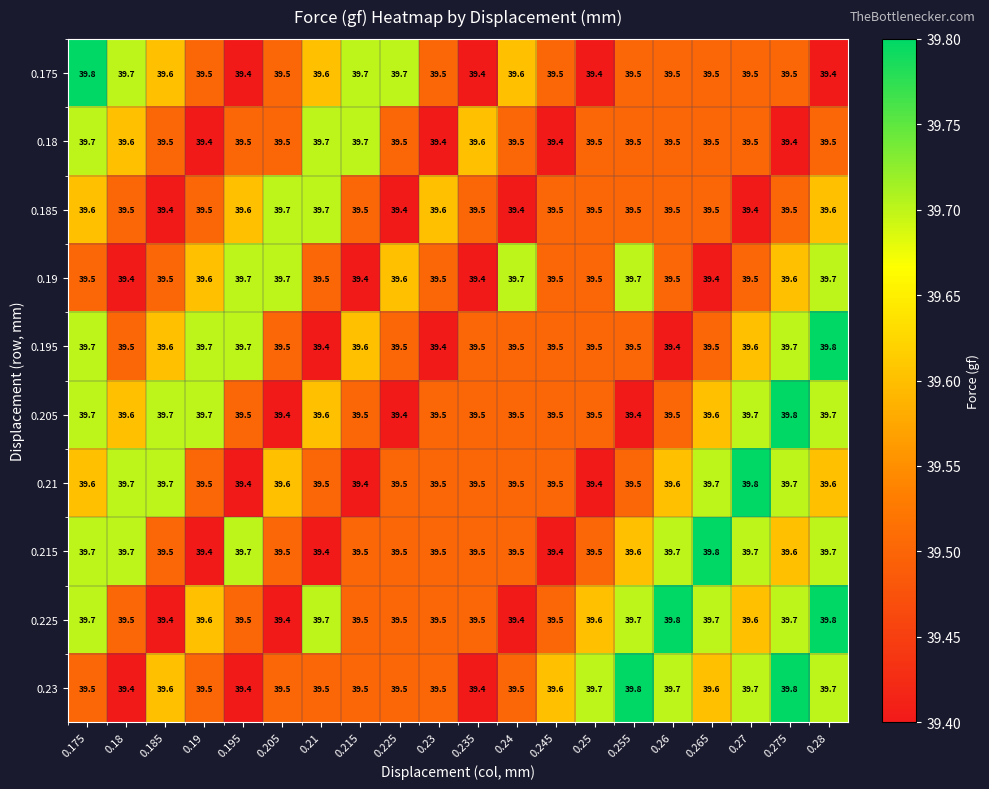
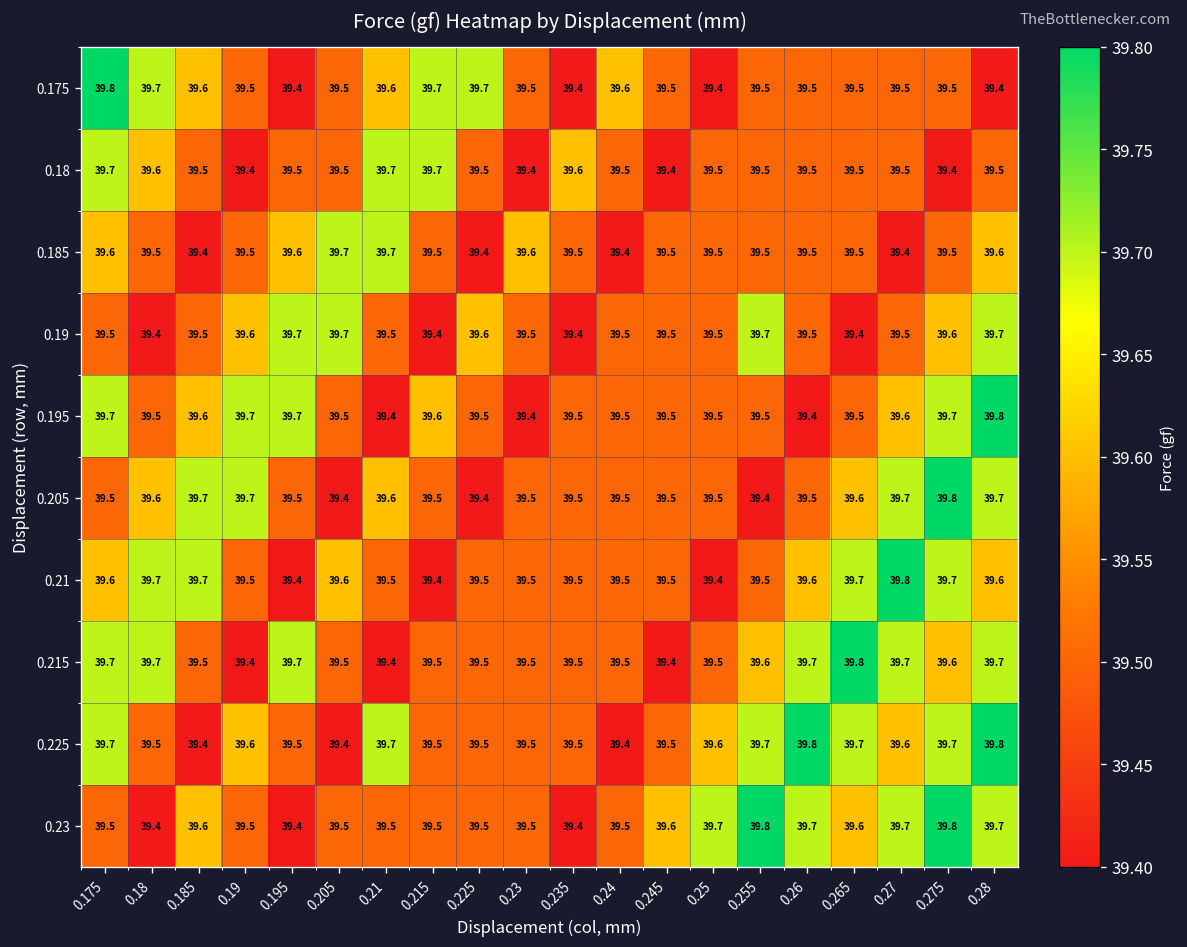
0.19, 0.24: 39.7 -> 39.5
0.205, 0.175: 39.7 -> 39.5
